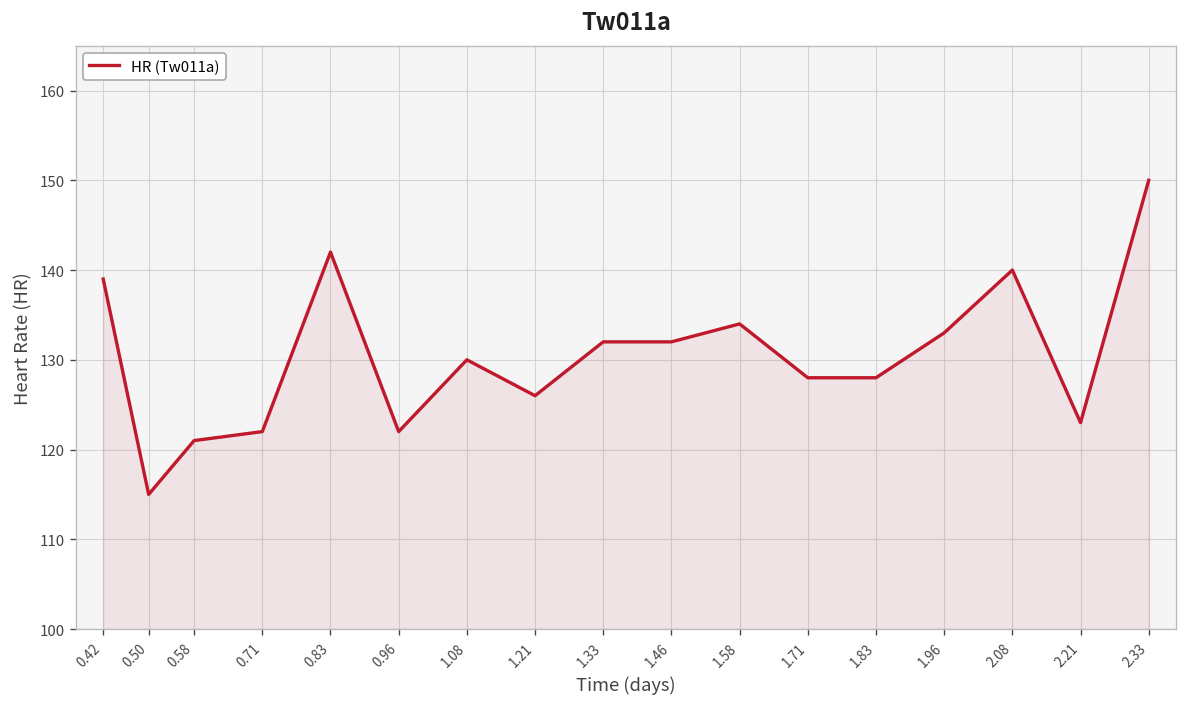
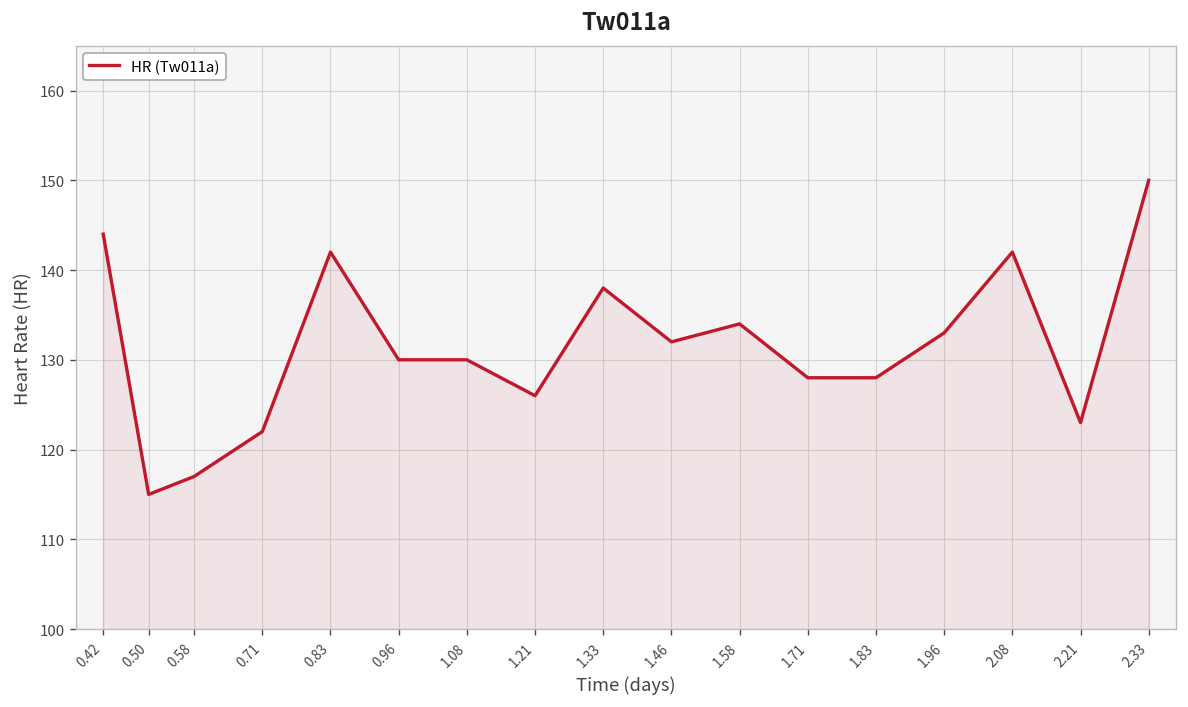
0.42: 139 -> 144
0.58: 121 -> 117
0.96: 122 -> 130
1.33: 132 -> 138
2.08: 140 -> 142
